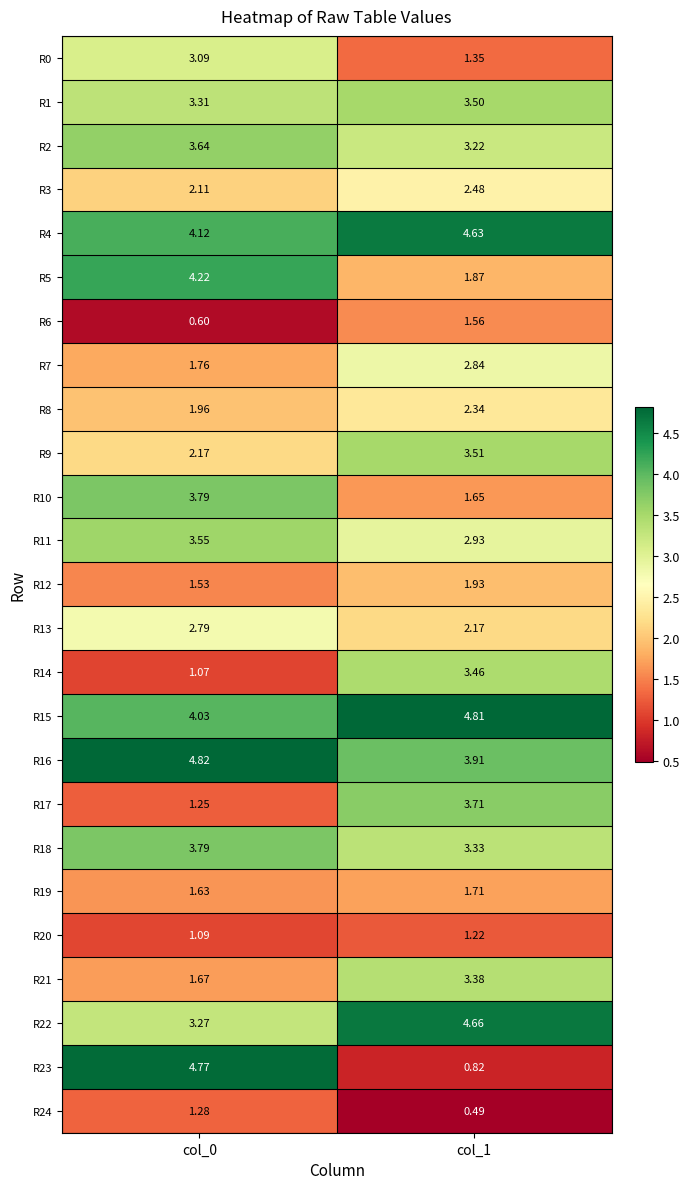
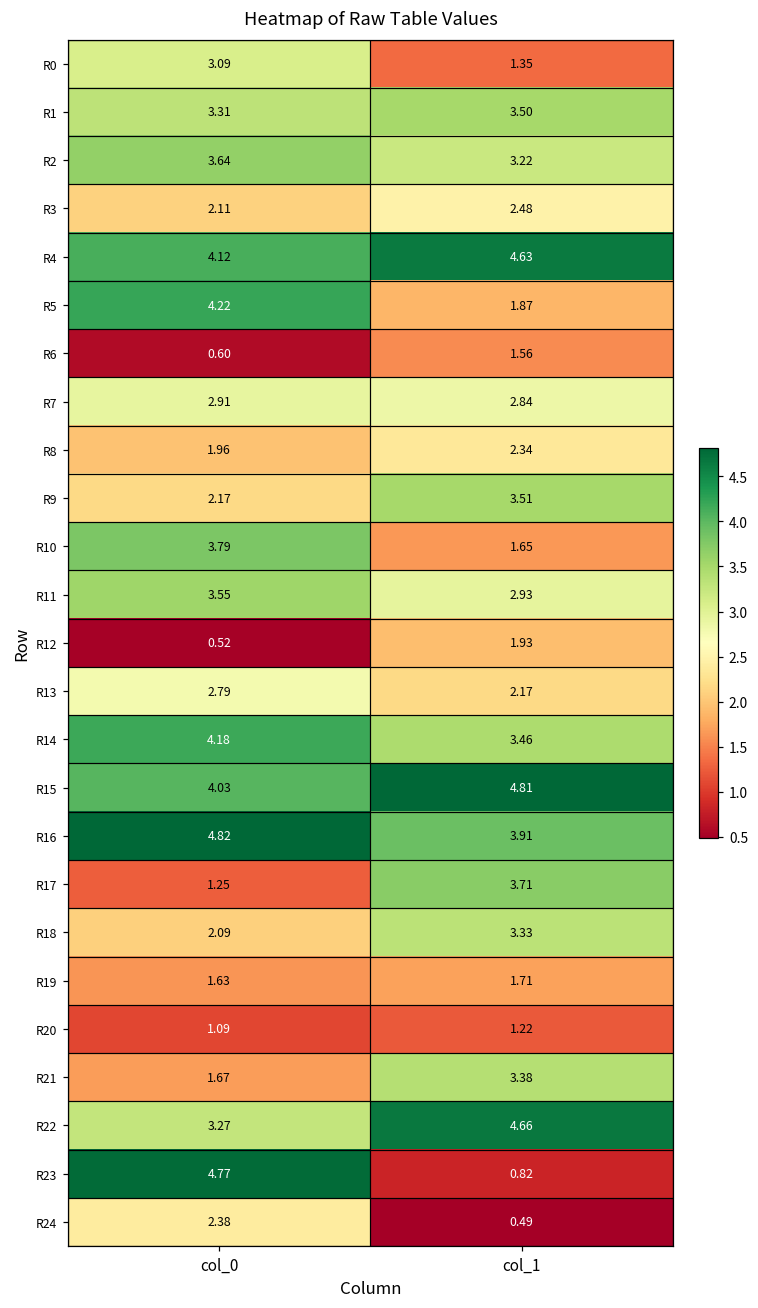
R7, col_0: 1.76 -> 2.91
R12, col_0: 1.53 -> 0.52
R14, col_0: 1.07 -> 4.18
R18, col_0: 3.79 -> 2.09
R24, col_0: 1.28 -> 2.38
